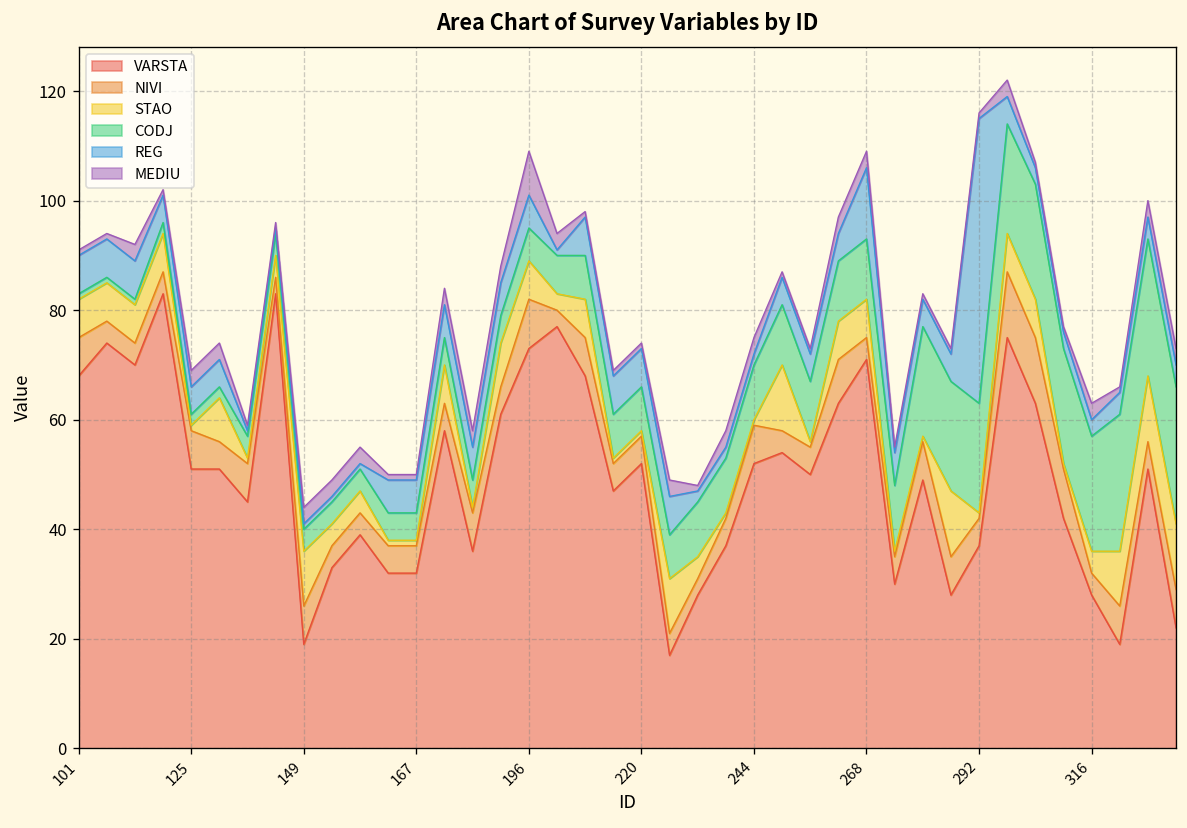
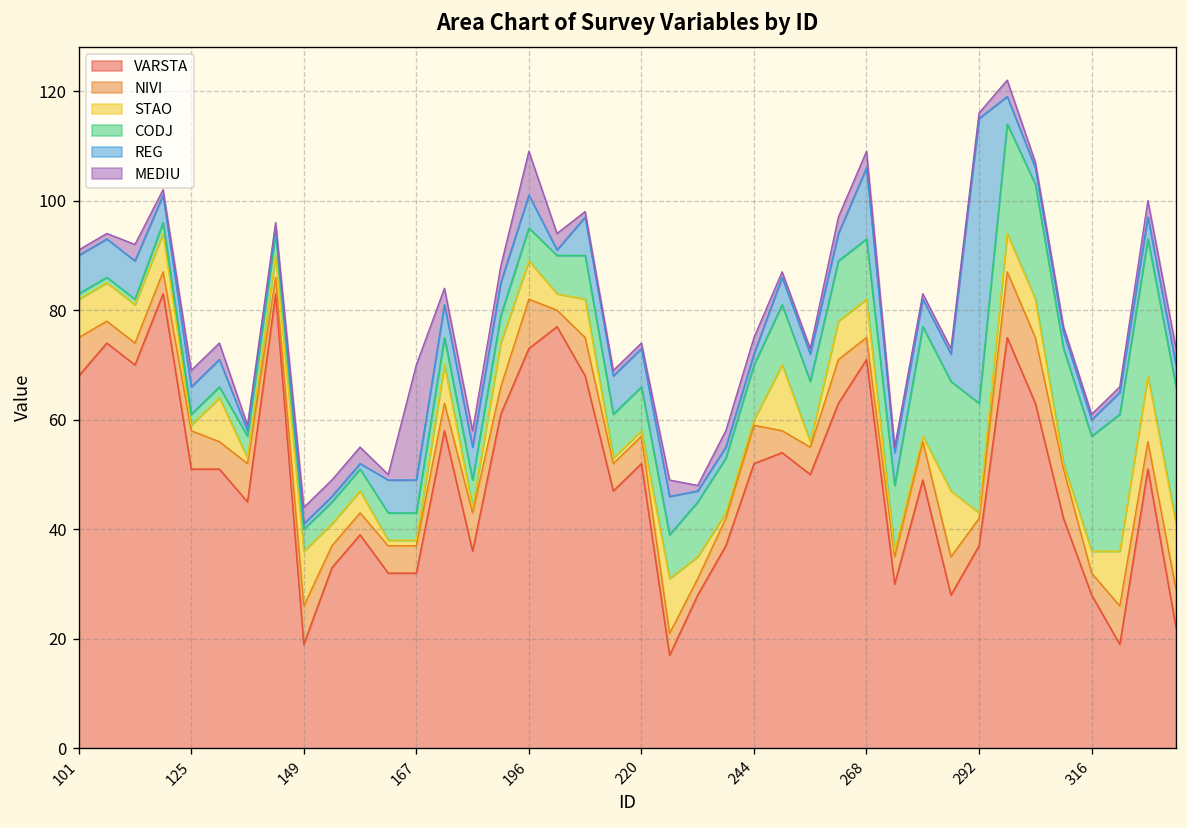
MEDIU, 167: 1 -> 21
MEDIU, 316: 3 -> 1
